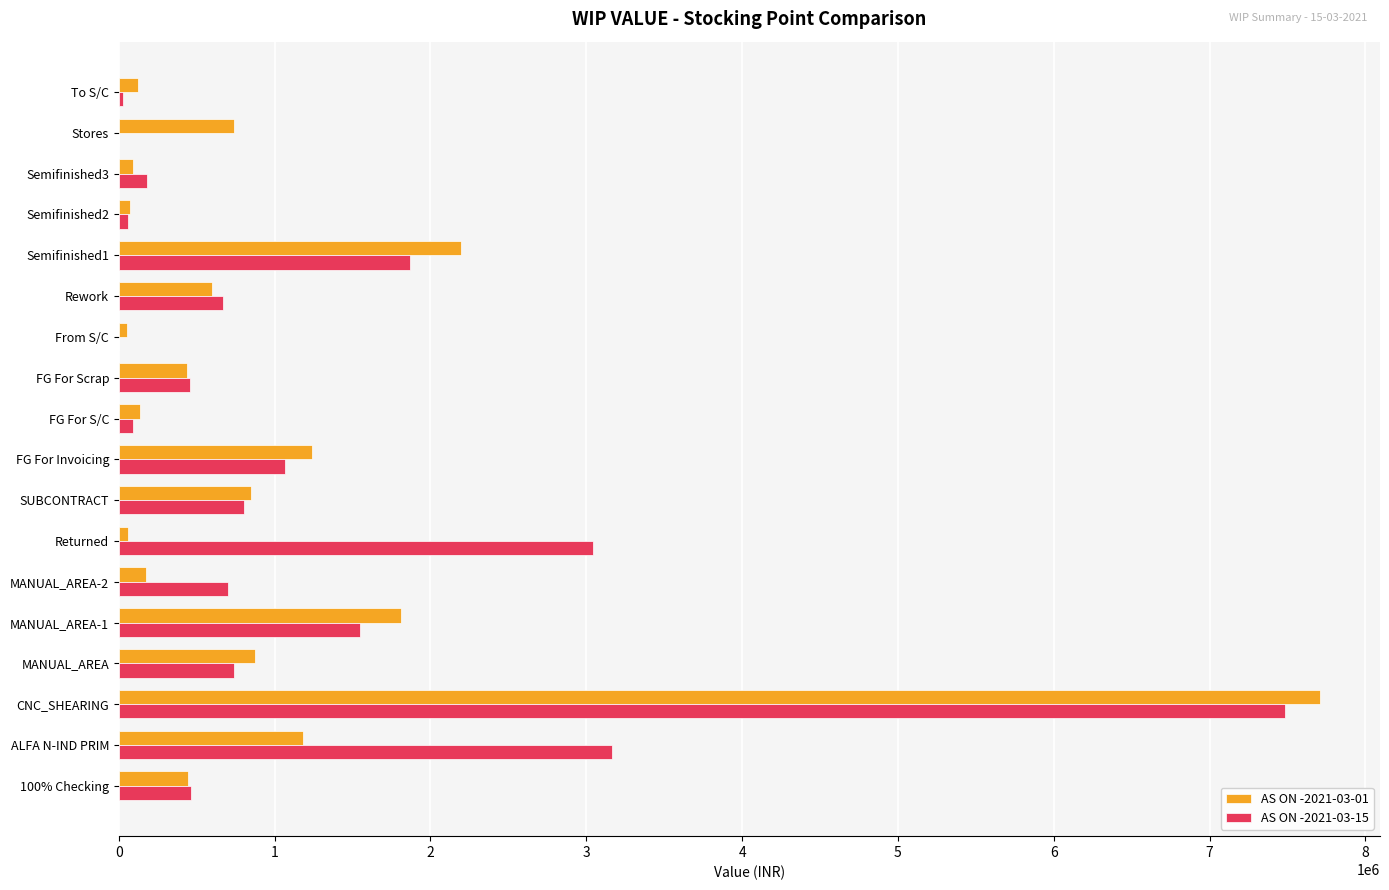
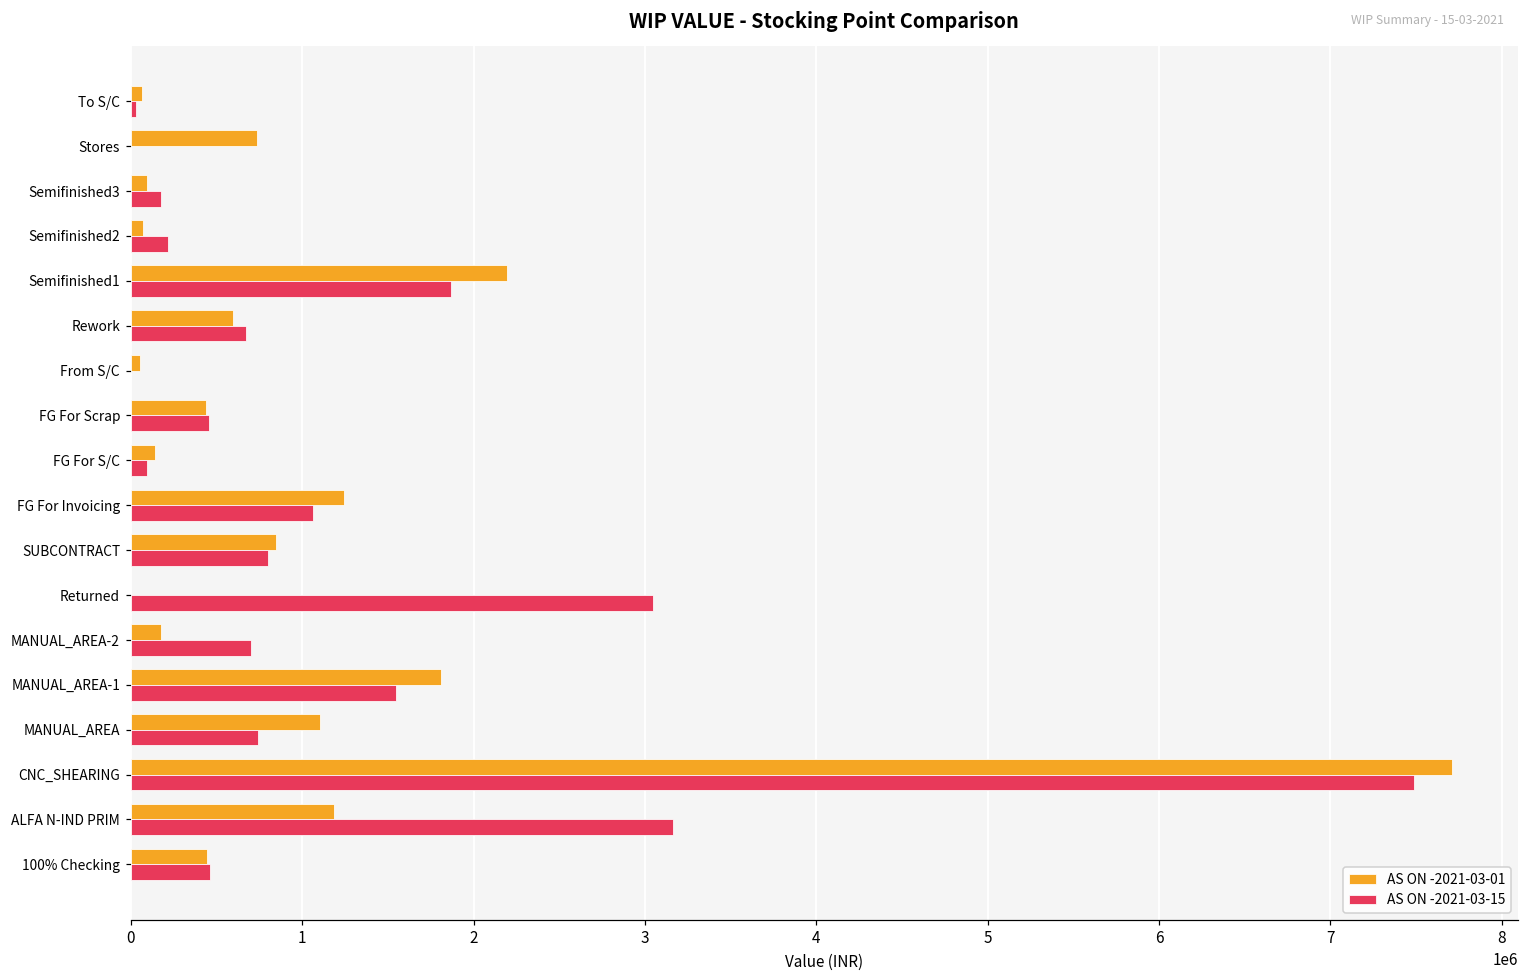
AS ON -2021-03-01, To S/C: 120000 -> 60000
AS ON -2021-03-15, Semifinished2: 60000 -> 210000
AS ON -2021-03-01, Returned: 60000 -> 0
AS ON -2021-03-01, MANUAL_AREA: 870000 -> 1110000
